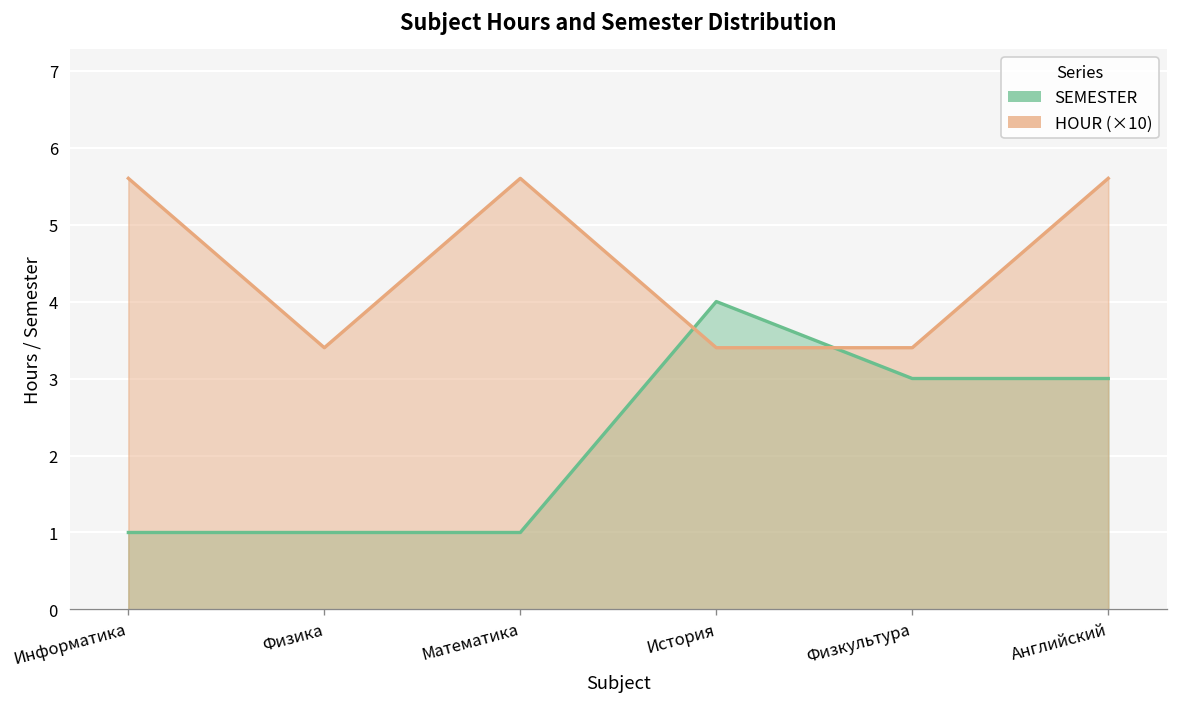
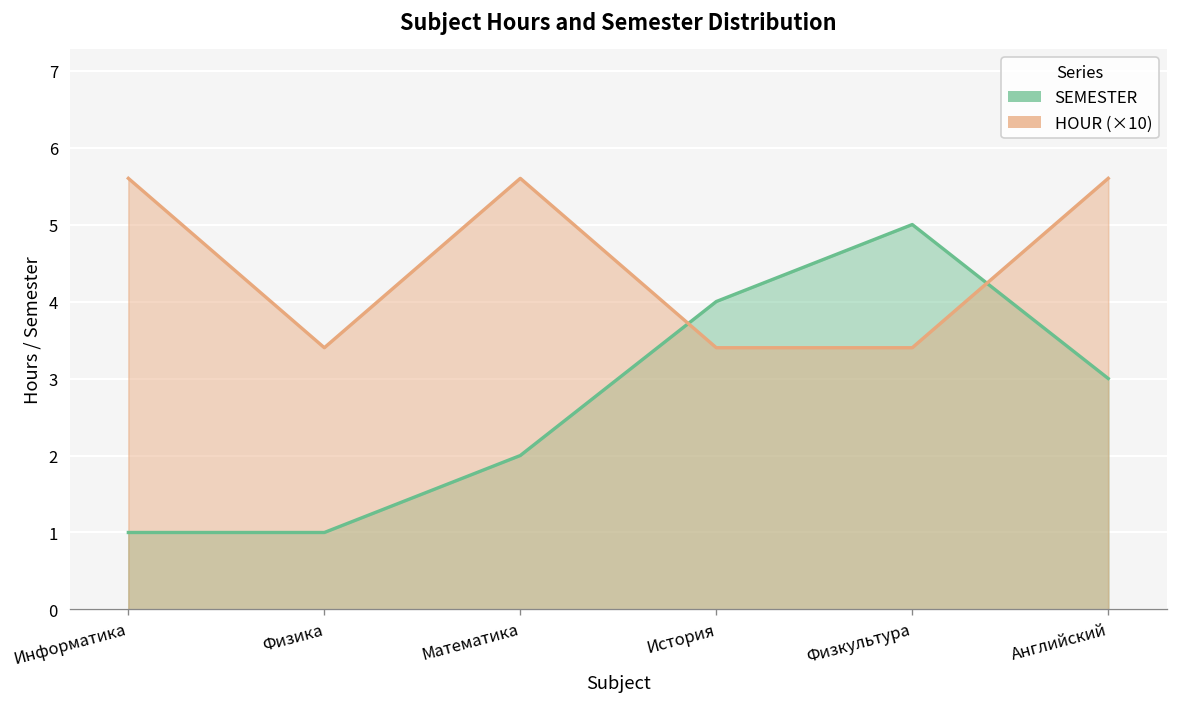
SEMESTER, Математика: 1 -> 2
SEMESTER, Физкультура: 3 -> 5
